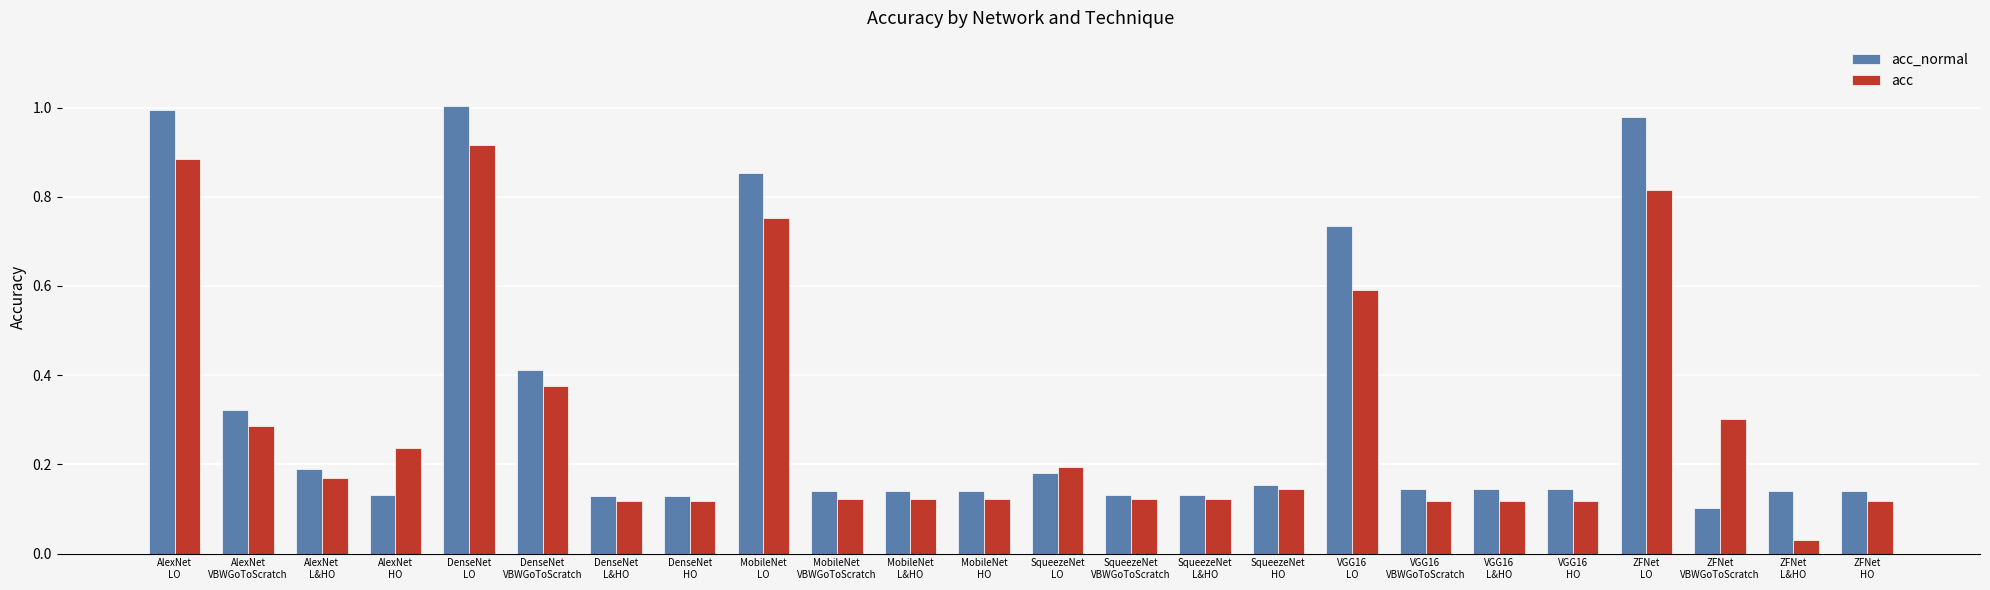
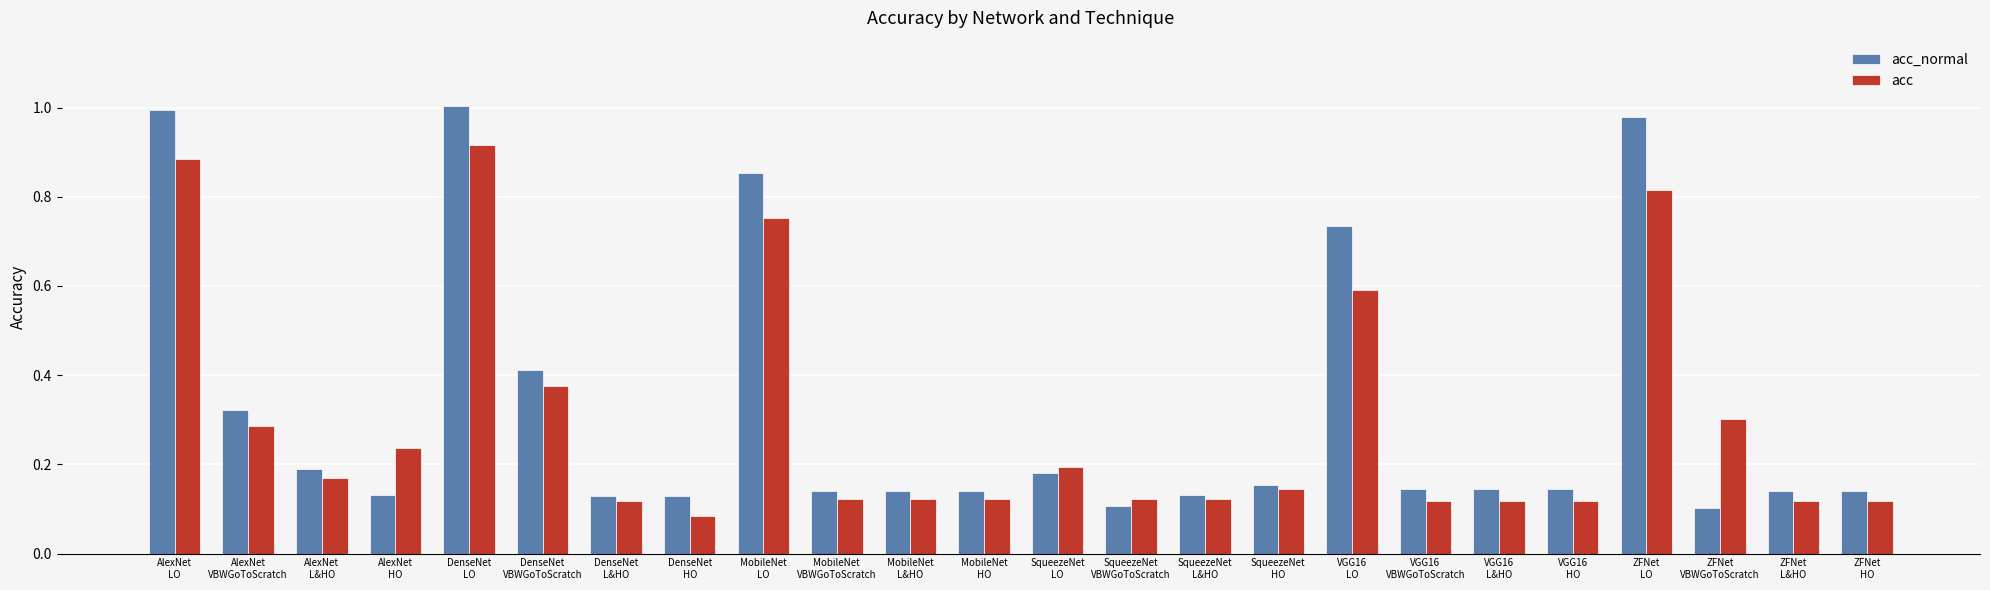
acc, DenseNet HO: 0.12 -> 0.08
acc_normal, SqueezeNet VBWGoToScratch: 0.13 -> 0.11
acc, ZFNet L&HO: 0.03 -> 0.12
